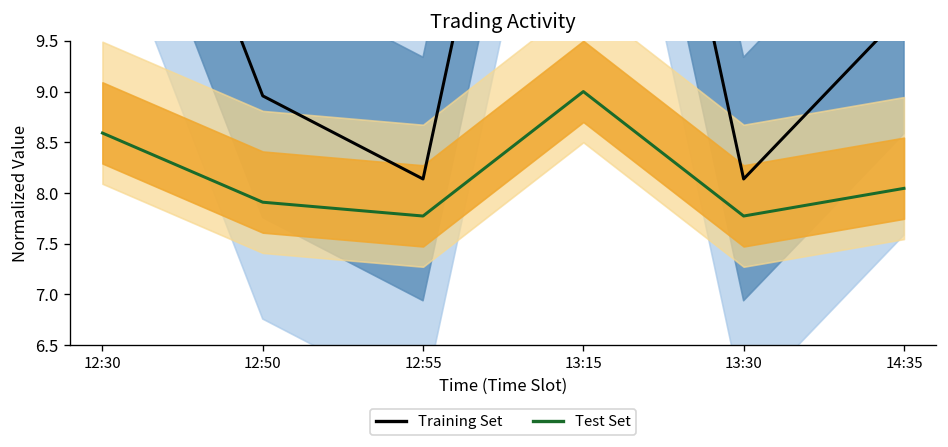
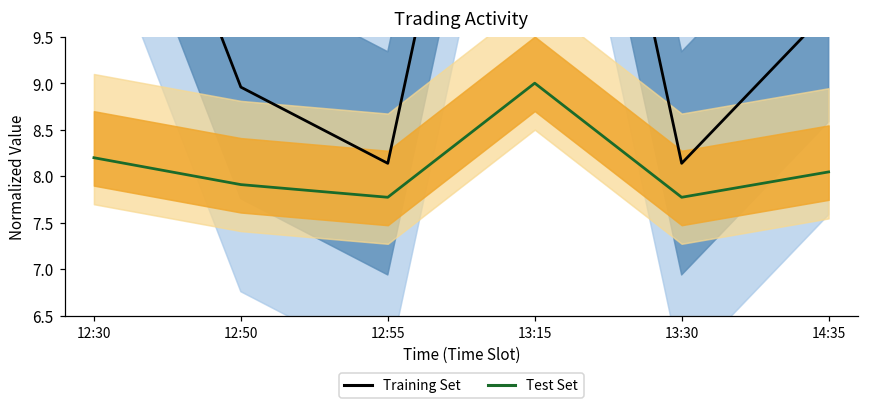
Test Set, 12:30: 8.6 -> 8.2
